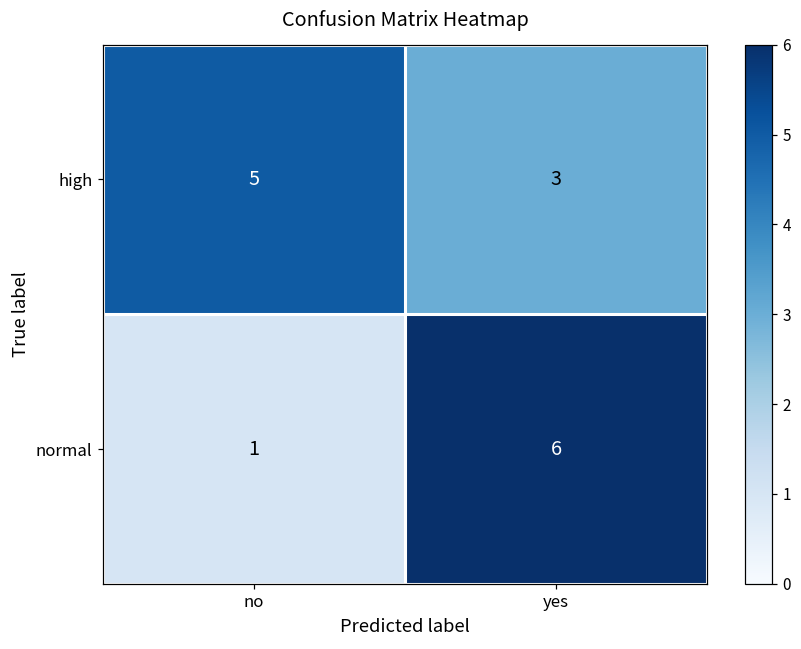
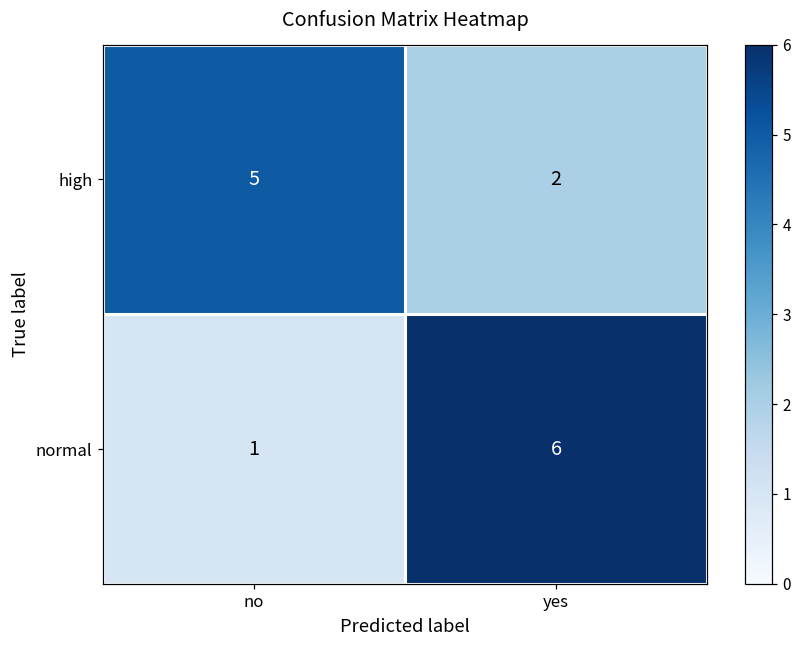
high, yes: 3 -> 2
